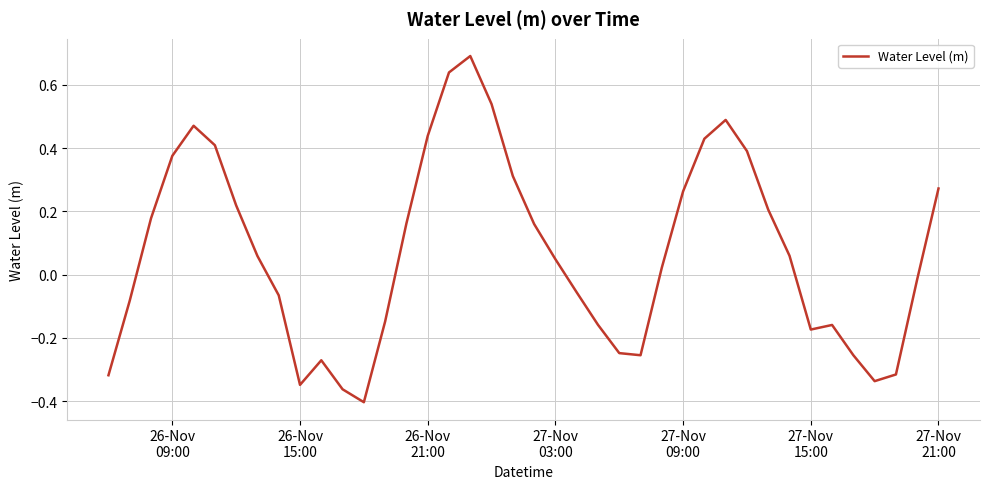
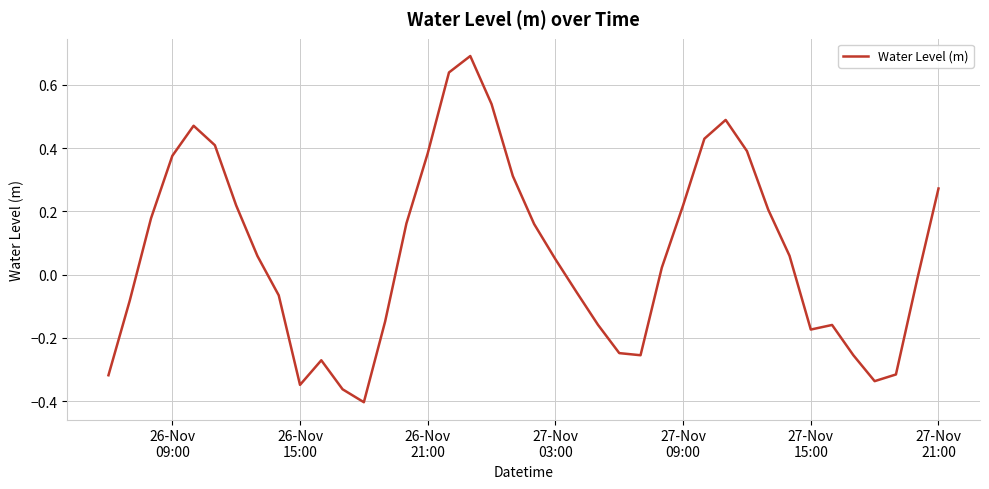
26-Nov 21:00: 0.44 -> 0.38
27-Nov 09:00: 0.26 -> 0.22
